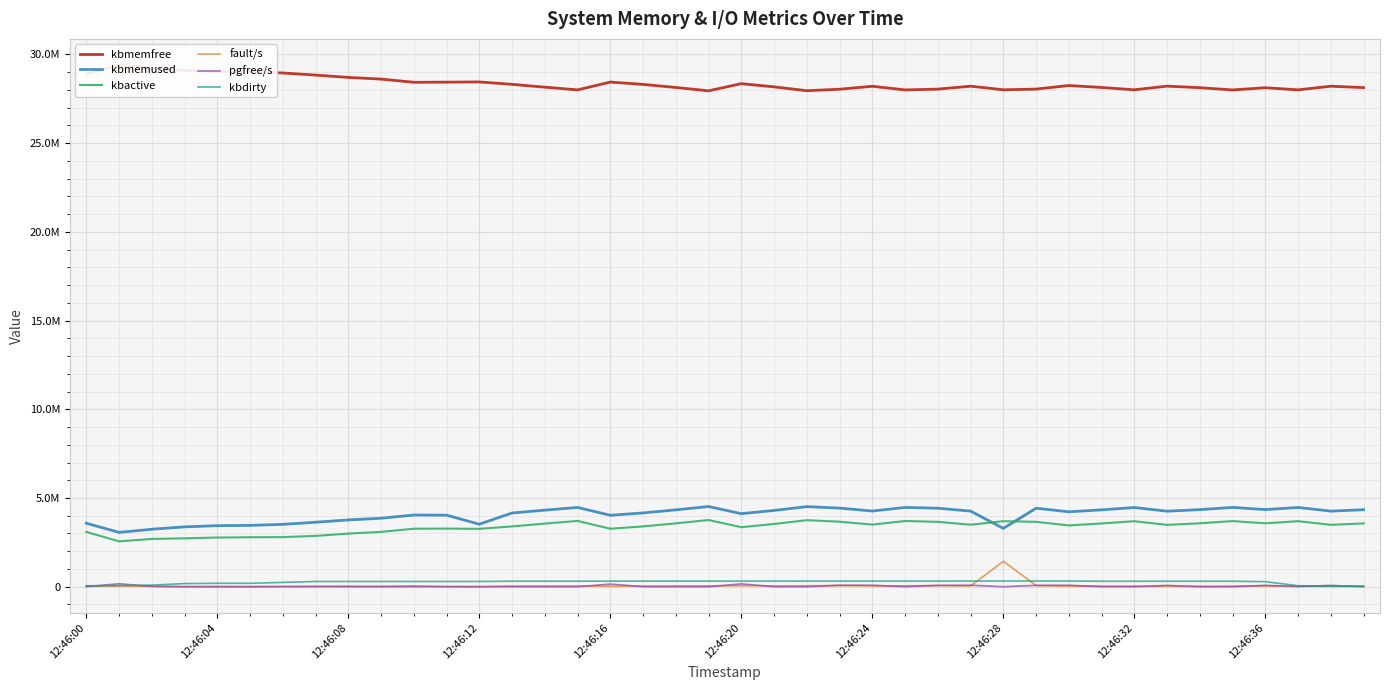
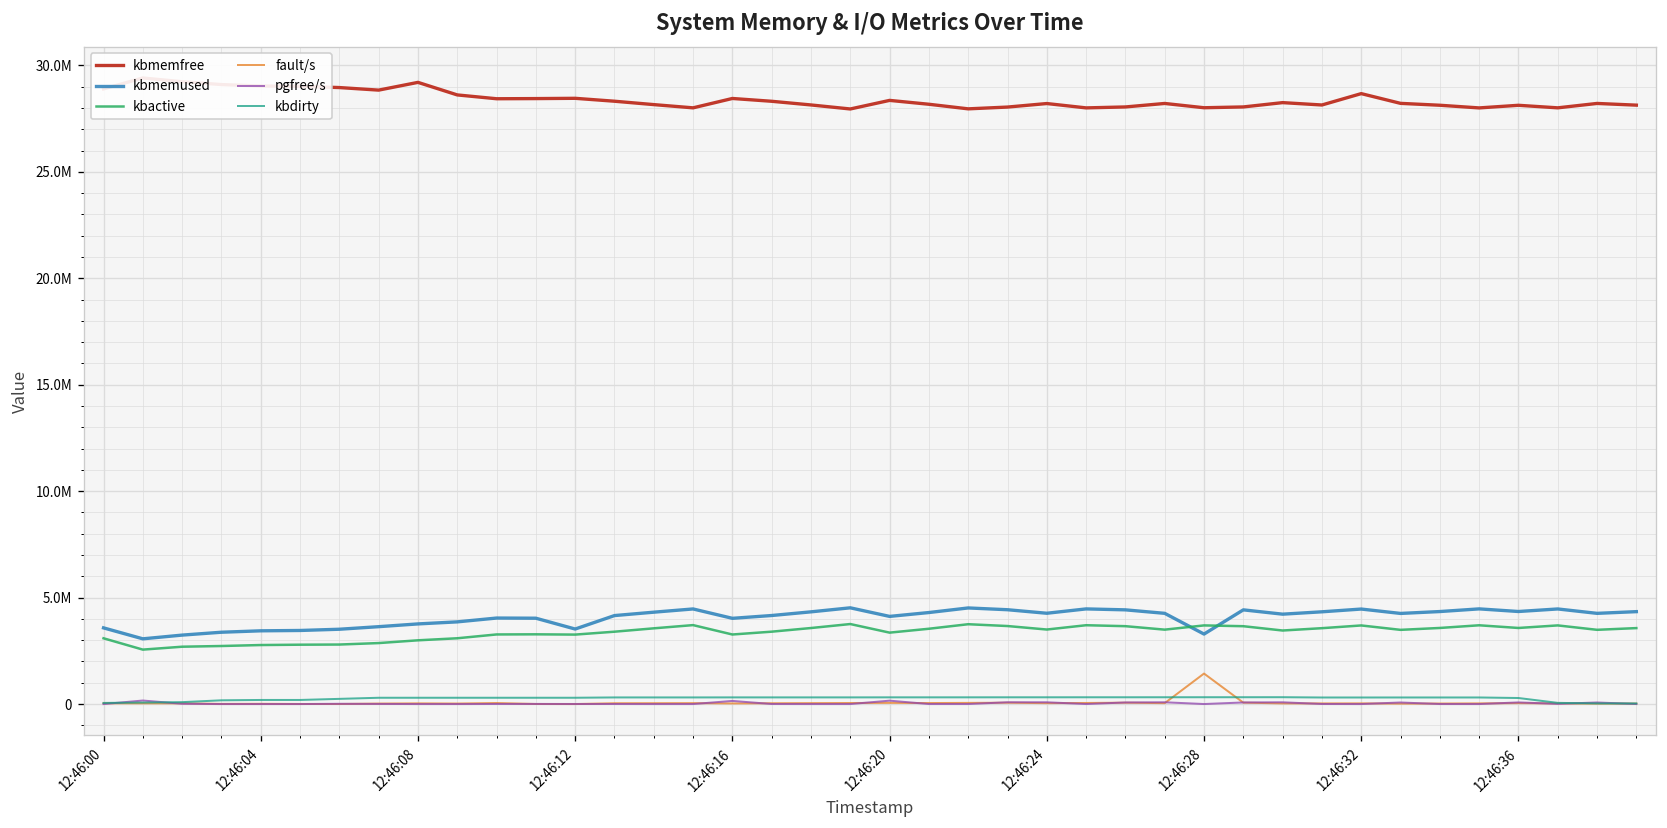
kbmemfree, 12:46:08: 28700000 -> 29200000
kbmemfree, 12:46:32: 28000000 -> 28700000
